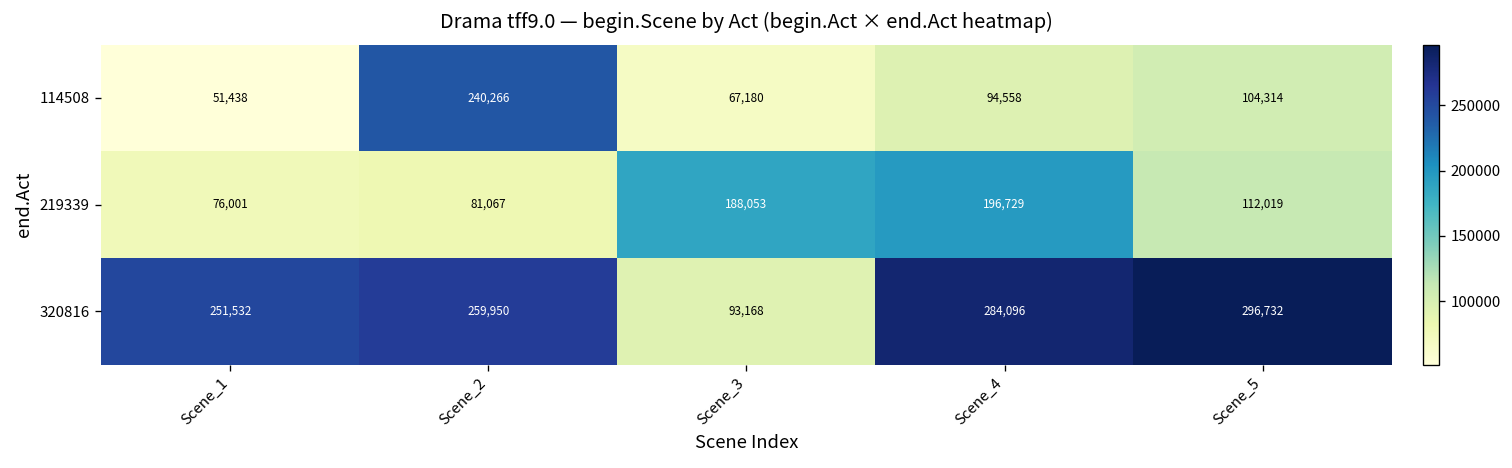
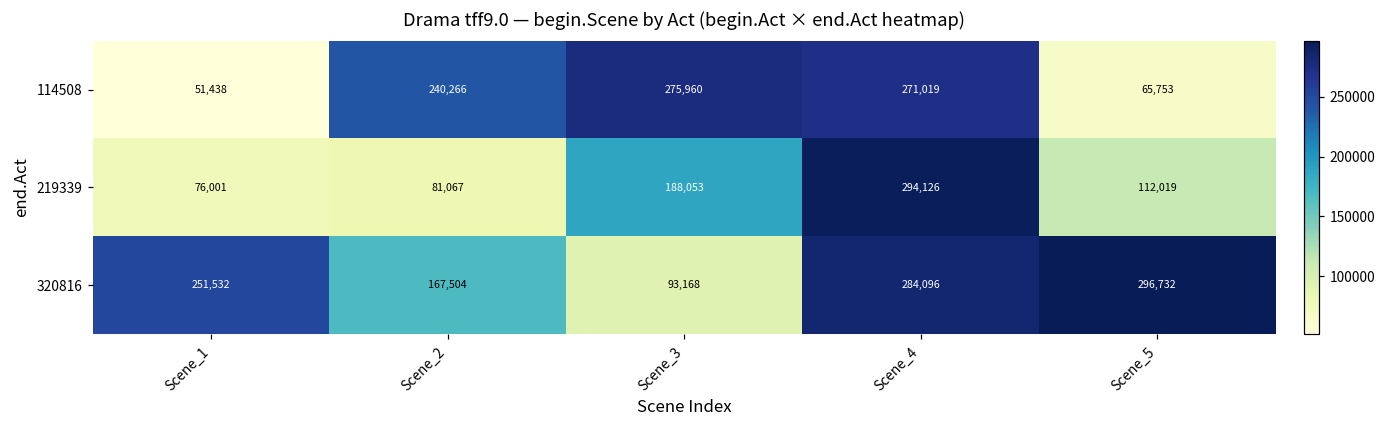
114508, Scene_3: 67,180 -> 275,960
114508, Scene_4: 94,558 -> 271,019
114508, Scene_5: 104,314 -> 65,753
219339, Scene_4: 196,729 -> 294,126
320816, Scene_2: 259,950 -> 167,504
